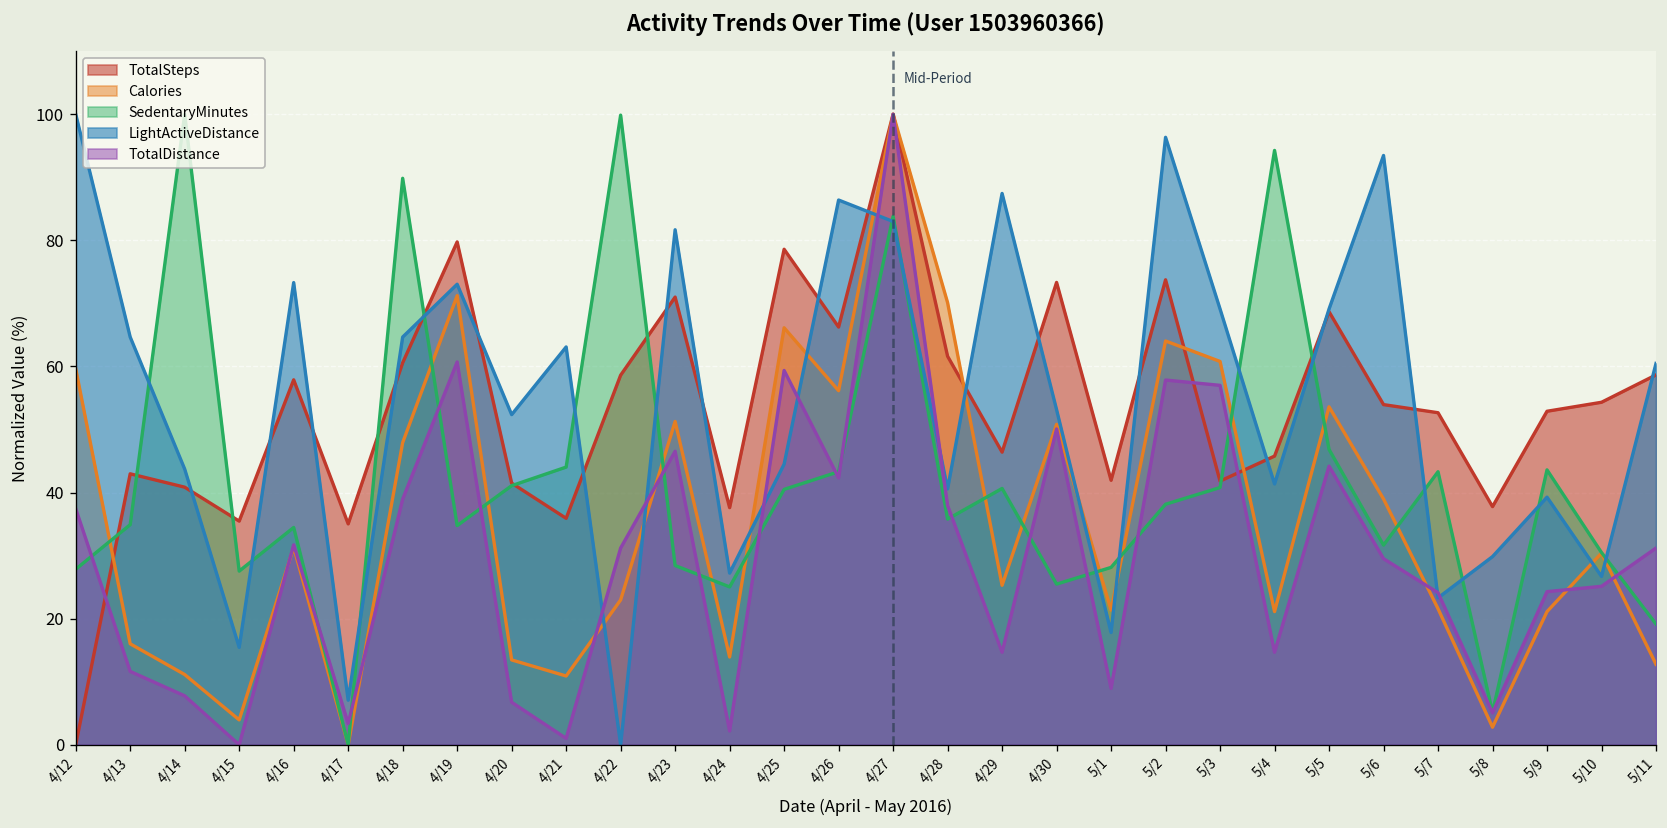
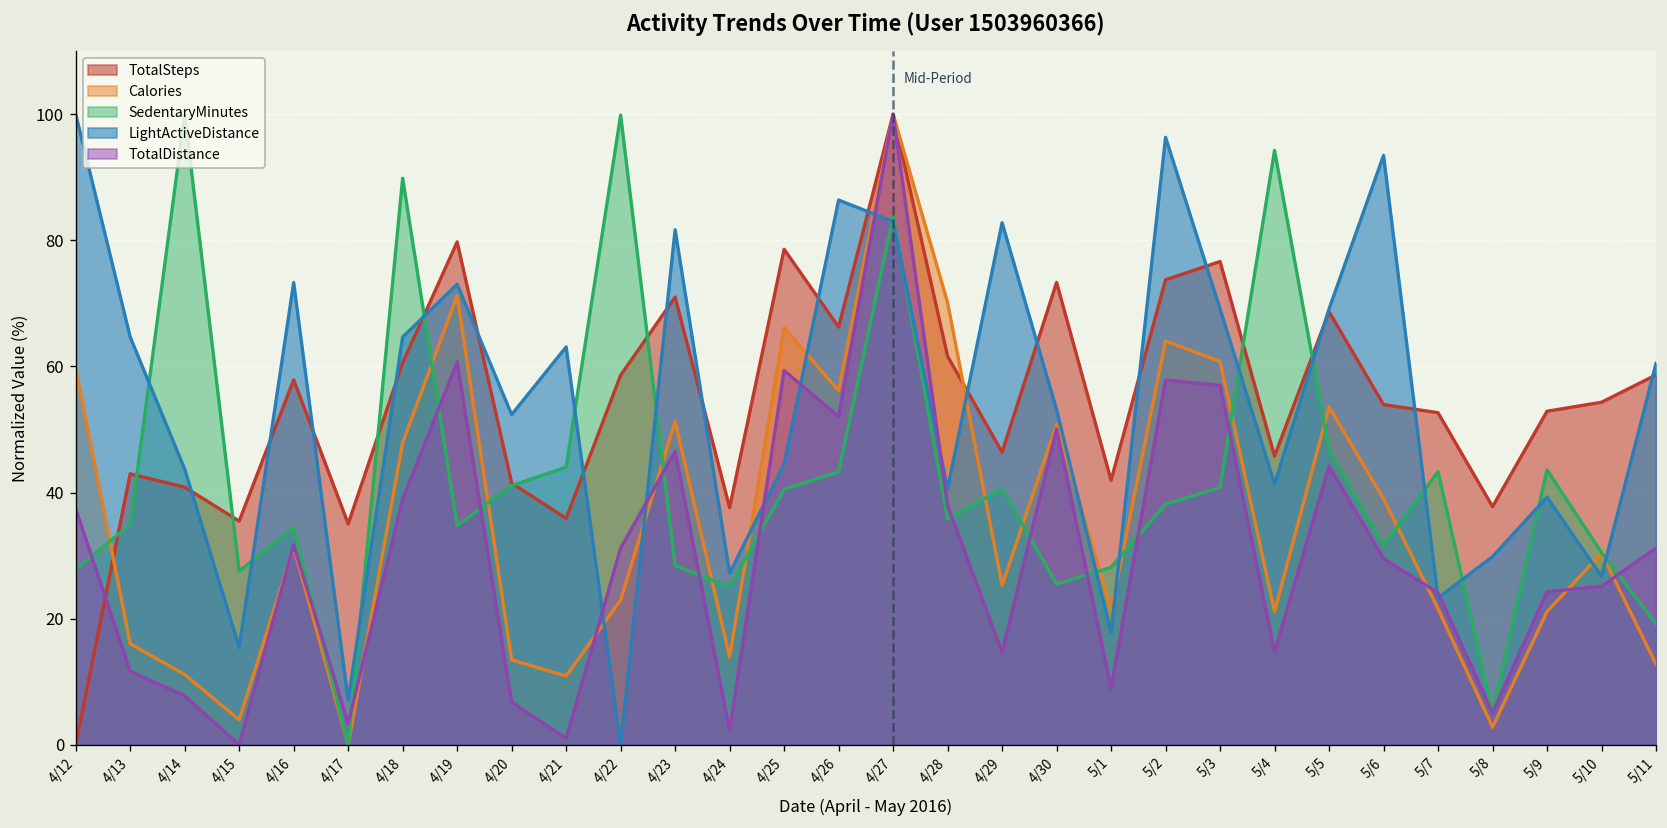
TotalDistance, 4/26: 42 -> 52
LightActiveDistance, 4/29: 87 -> 83
TotalSteps, 5/3: 42 -> 77
